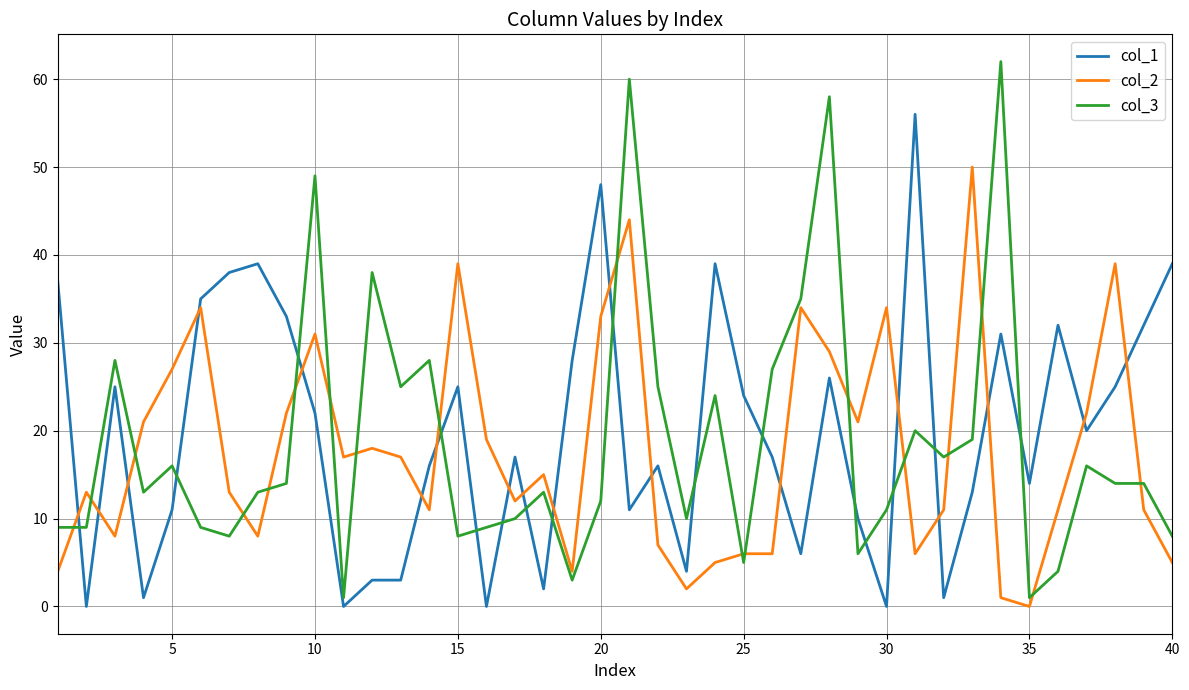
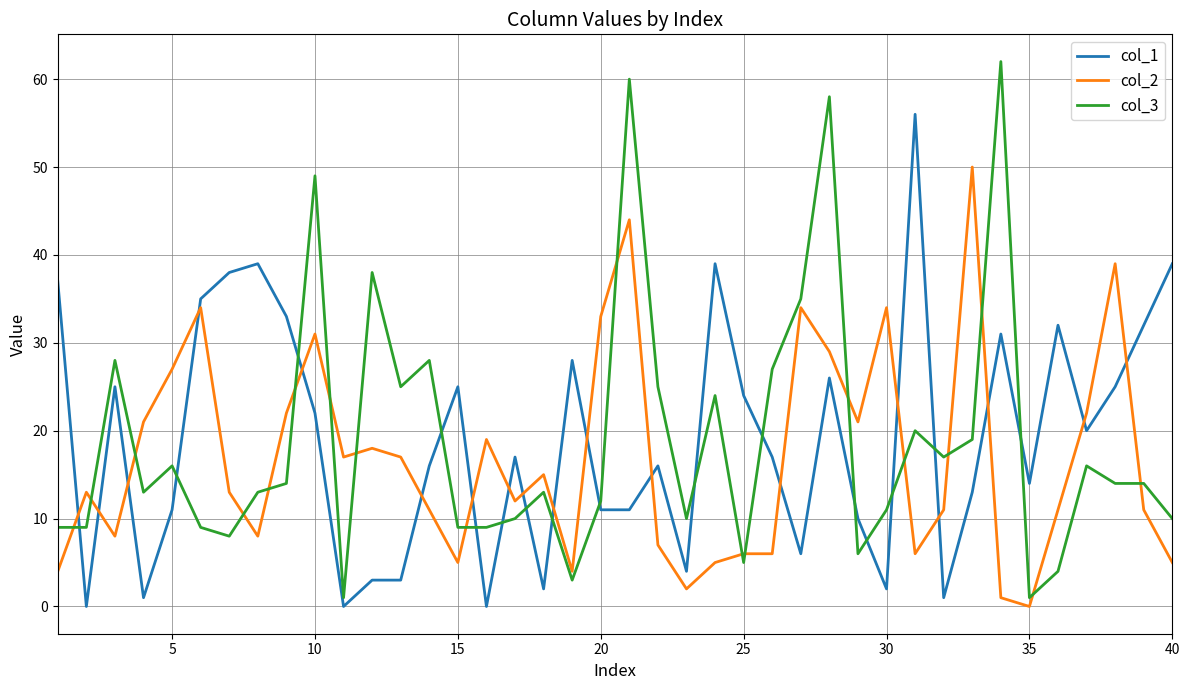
col_2, 15: 39 -> 5
col_3, 15: 8 -> 9
col_1, 20: 48 -> 11
col_1, 30: 0 -> 2
col_3, 40: 8 -> 10
